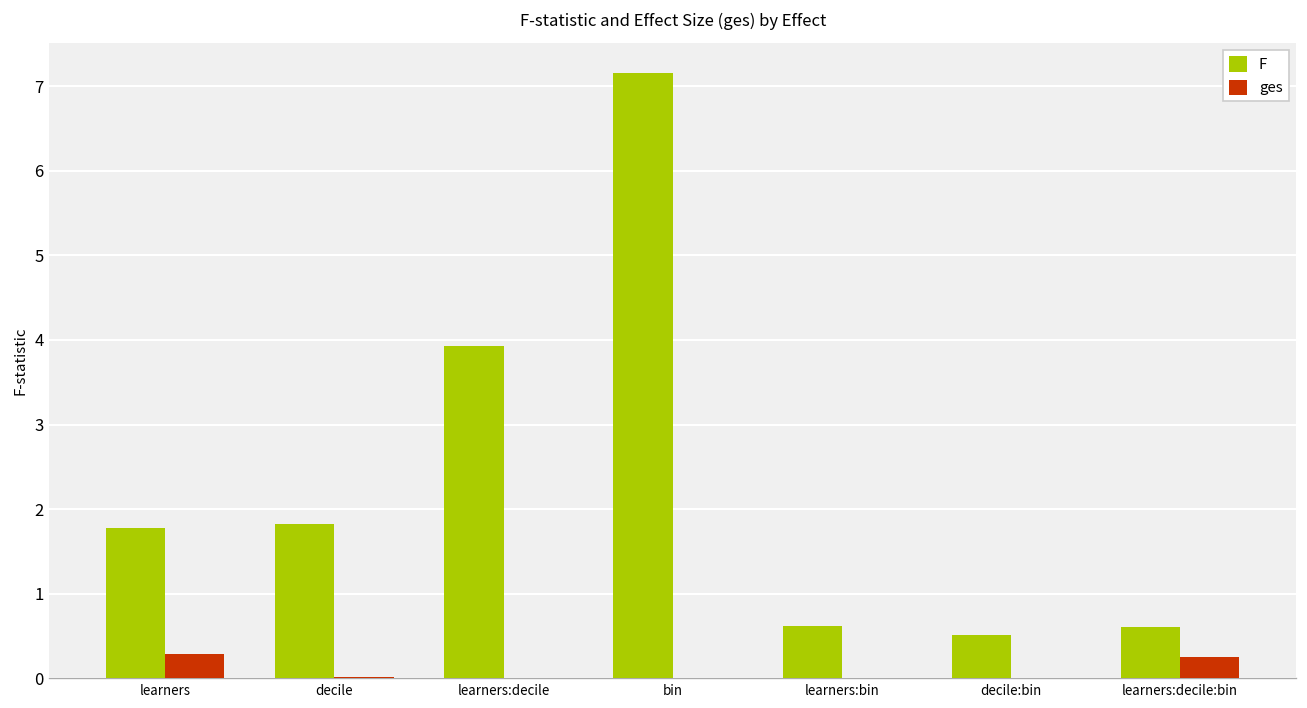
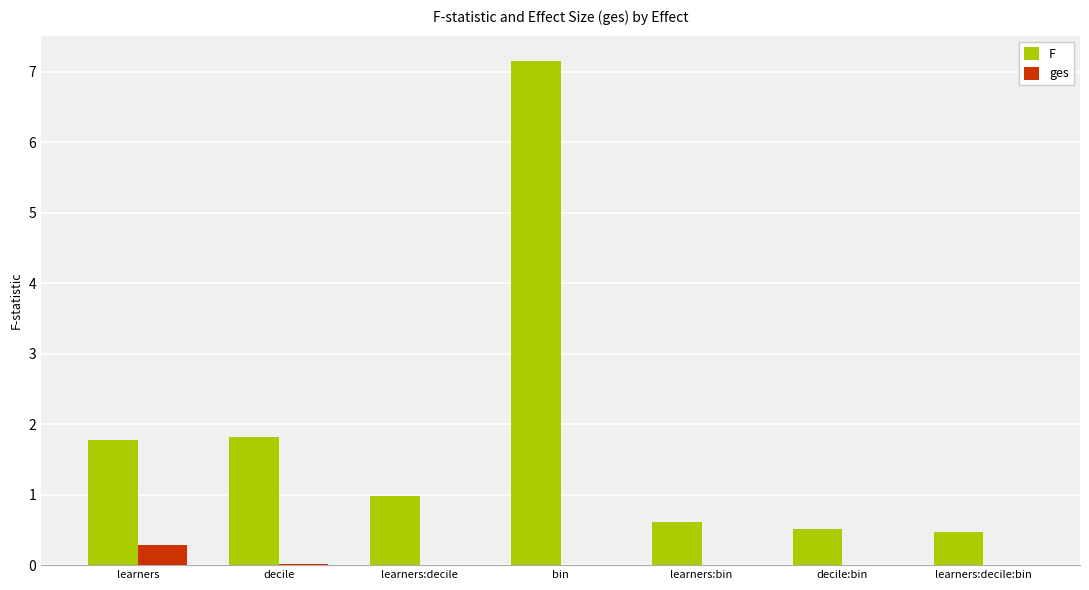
F, learners:decile: 3.9 -> 1.0
F, learners:decile:bin: 0.6 -> 0.5
ges, learners:decile:bin: 0.3 -> 0.0
